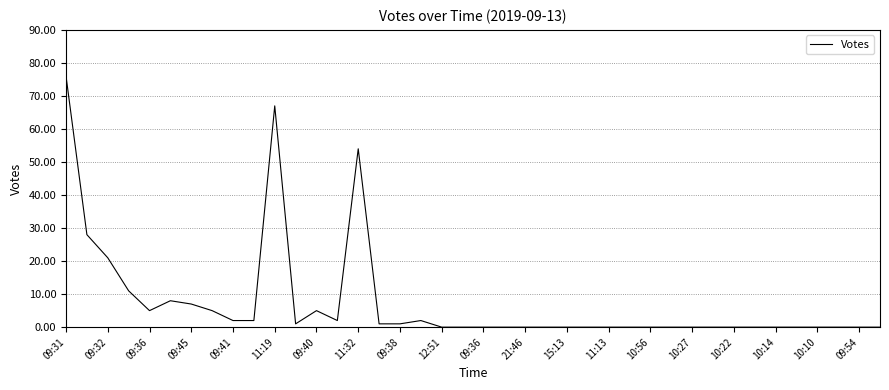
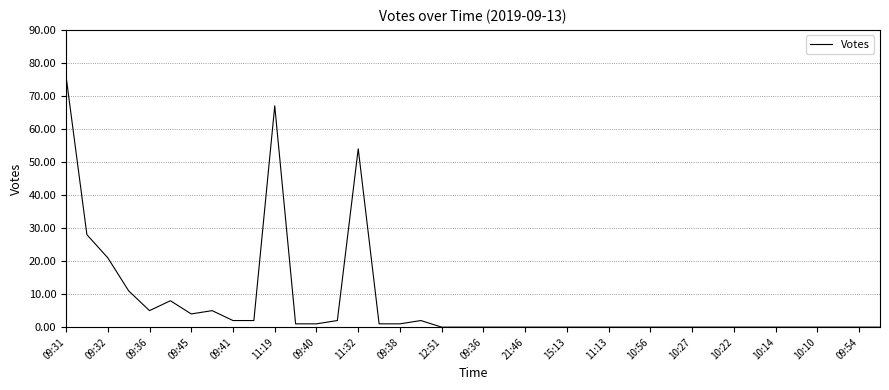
09:45: 7 -> 4
09:40: 5 -> 1
